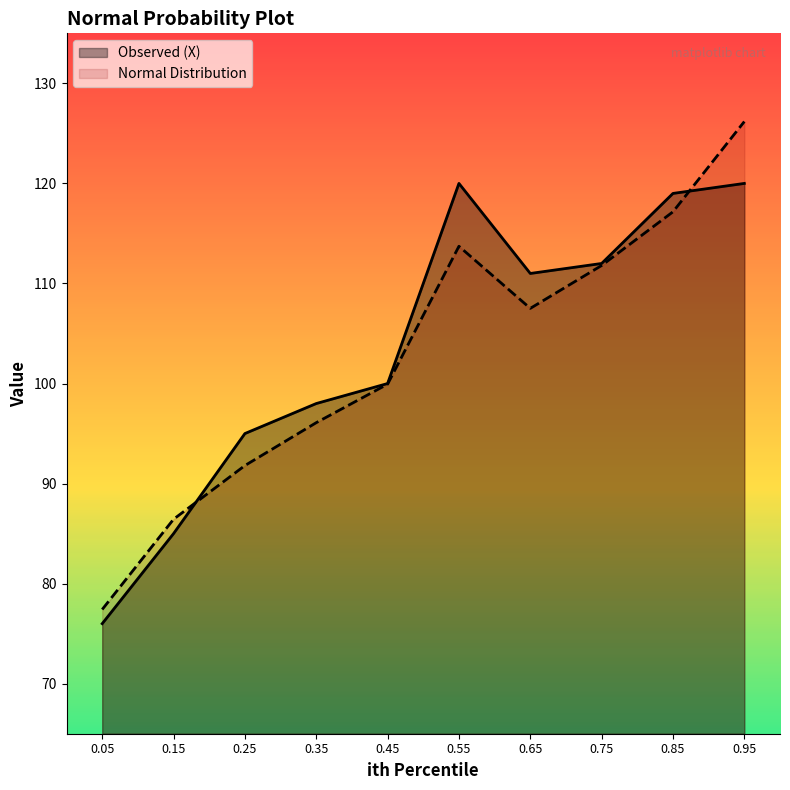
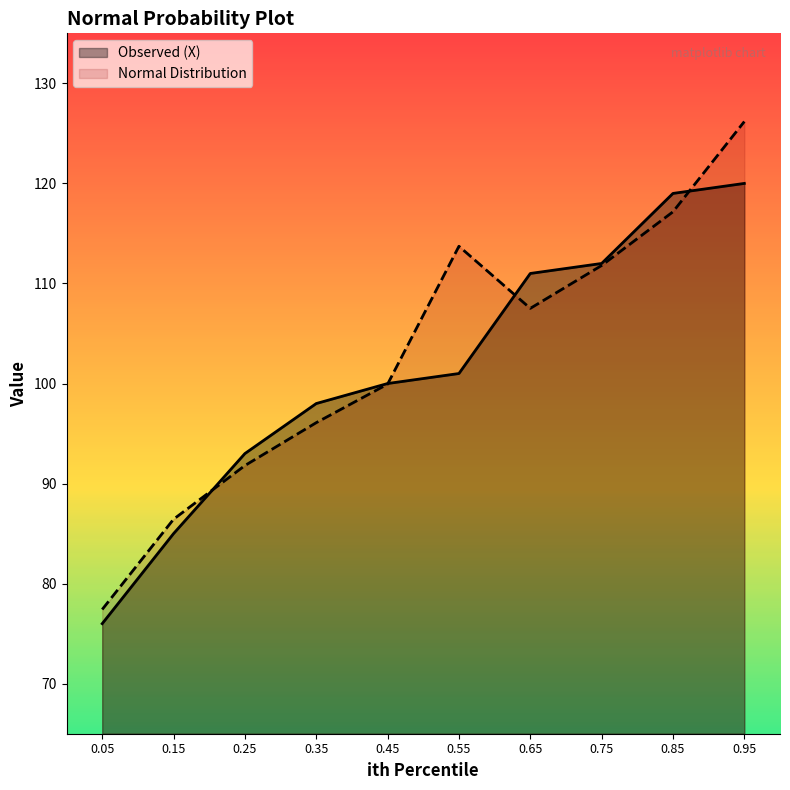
Observed (X), 0.25: 95 -> 93
Observed (X), 0.55: 120 -> 101
